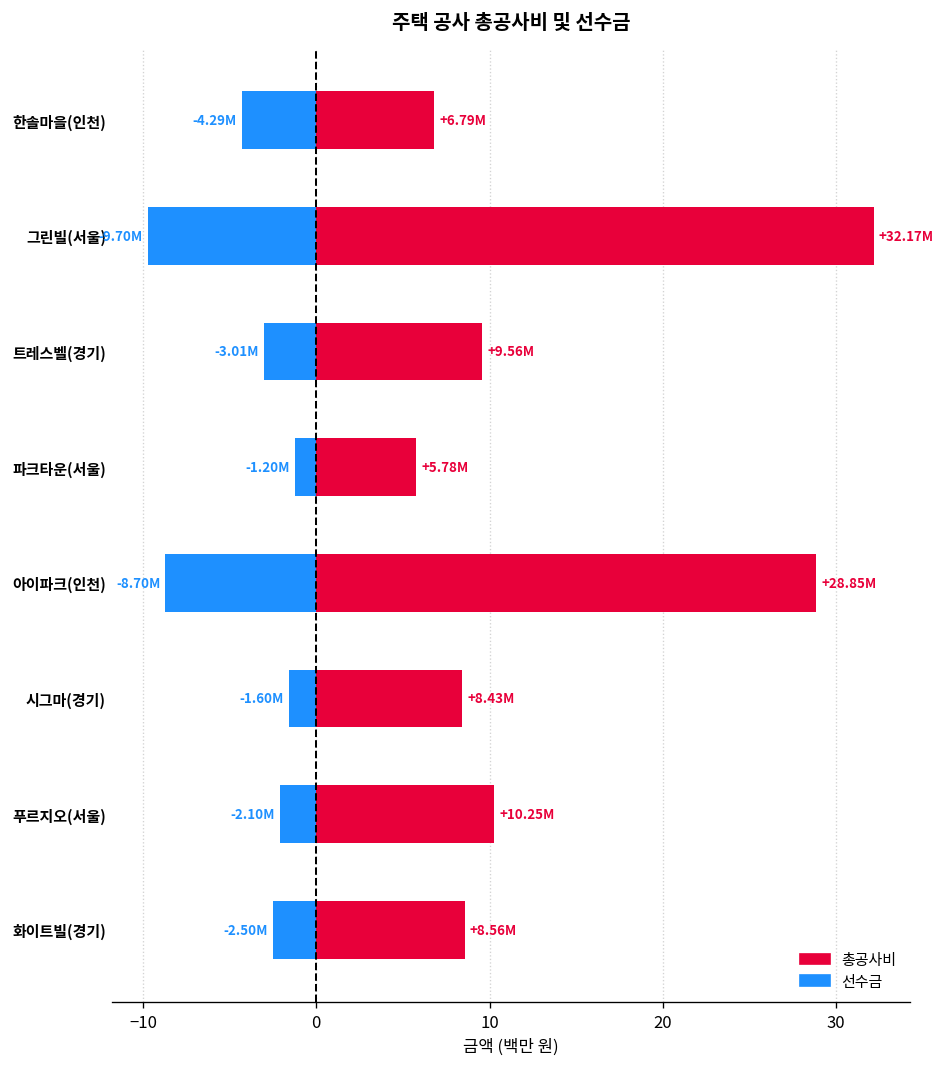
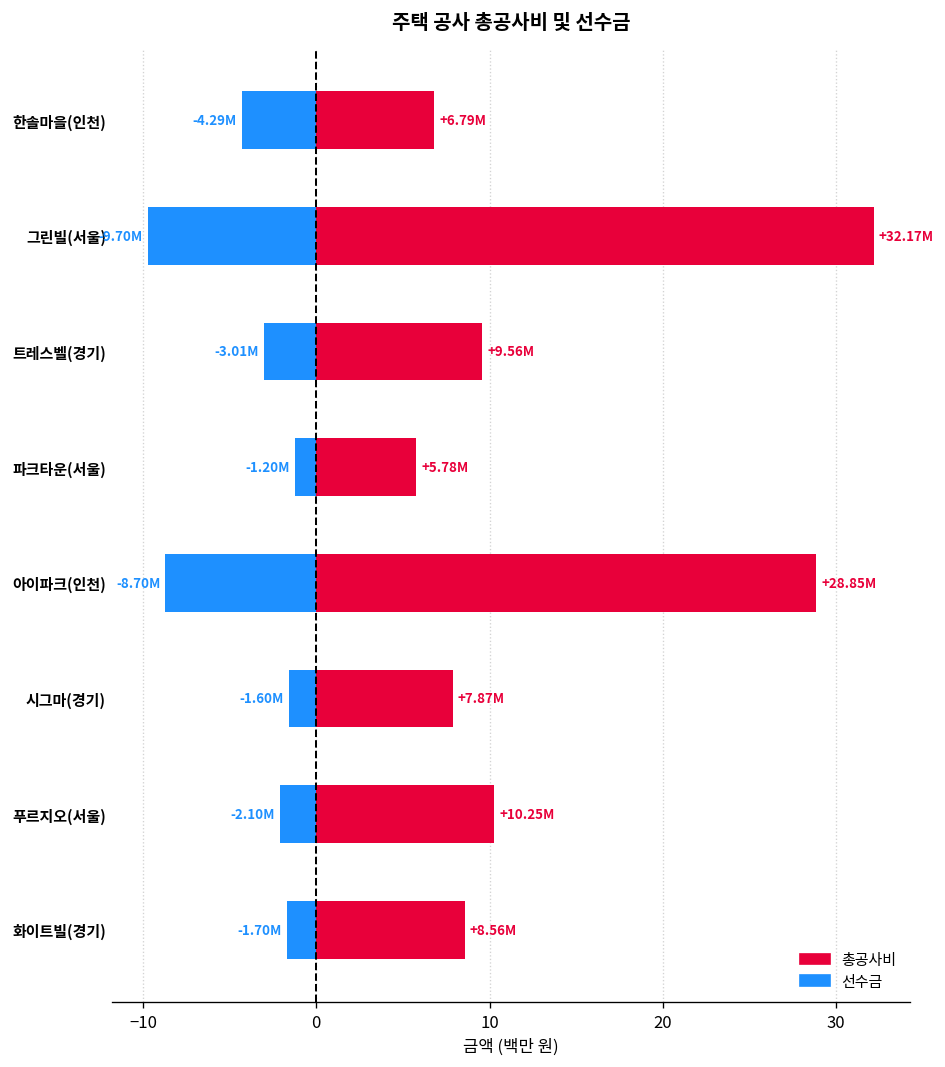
총공사비, 시그마(경기): +8.43M -> +7.87M
선수금, 화이트빌(경기): -2.50M -> -1.70M
